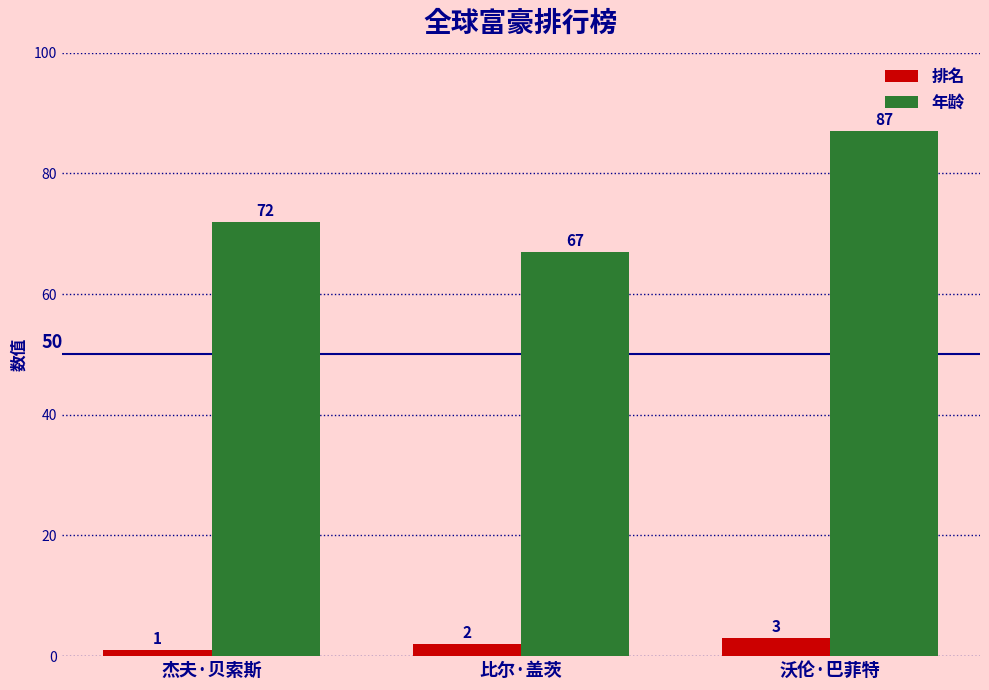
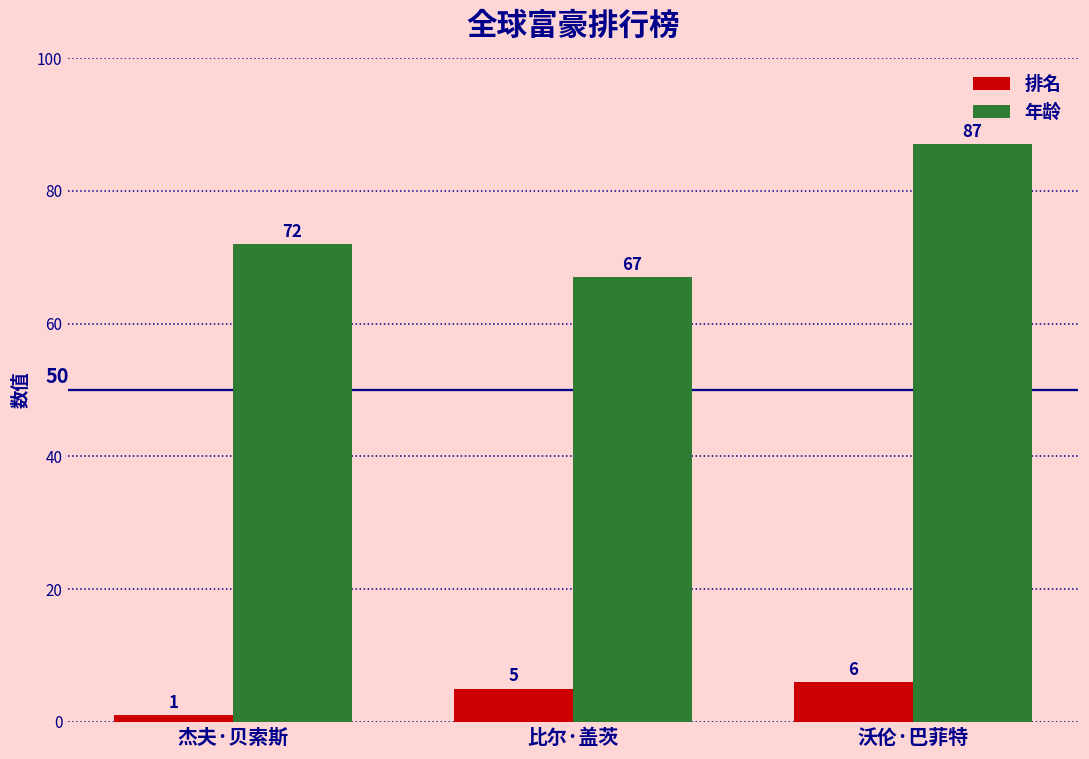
排名, 比尔·盖茨: 2 -> 5
排名, 沃伦·巴菲特: 3 -> 6
